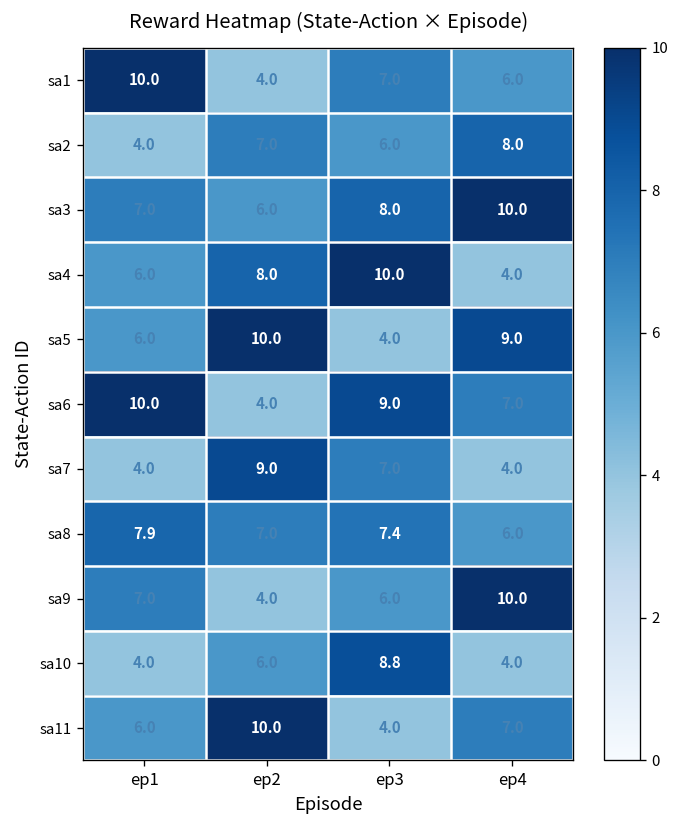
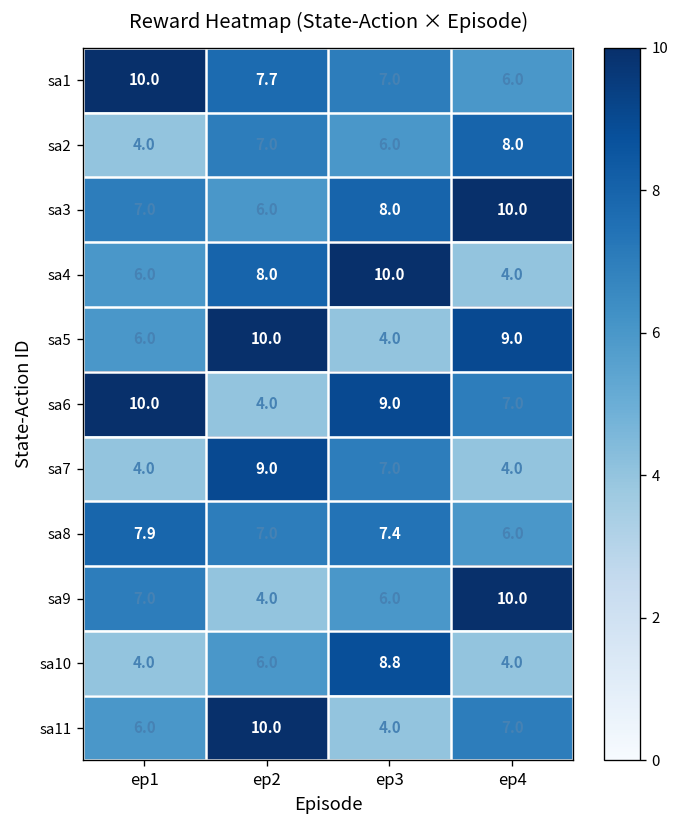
sa1, ep2: 4.0 -> 7.7
